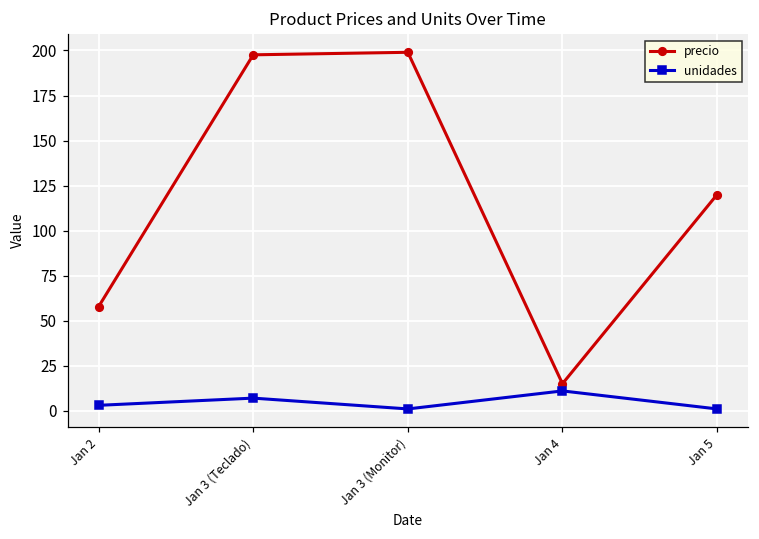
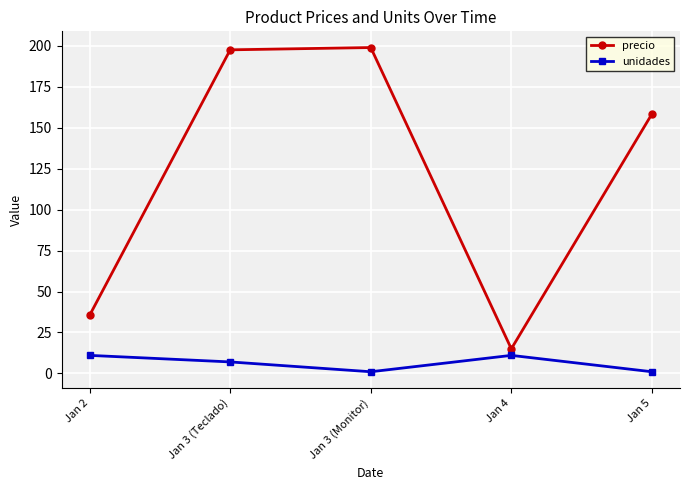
precio, Jan 2: 58 -> 36
unidades, Jan 2: 3 -> 11
precio, Jan 5: 120 -> 158
